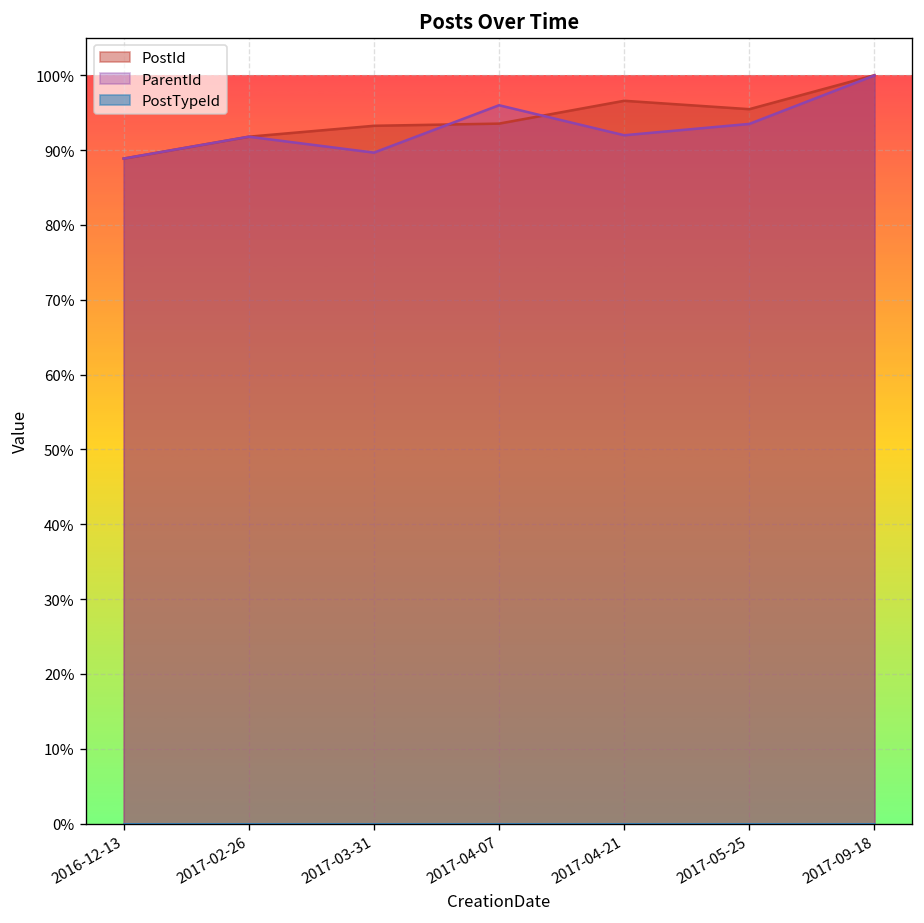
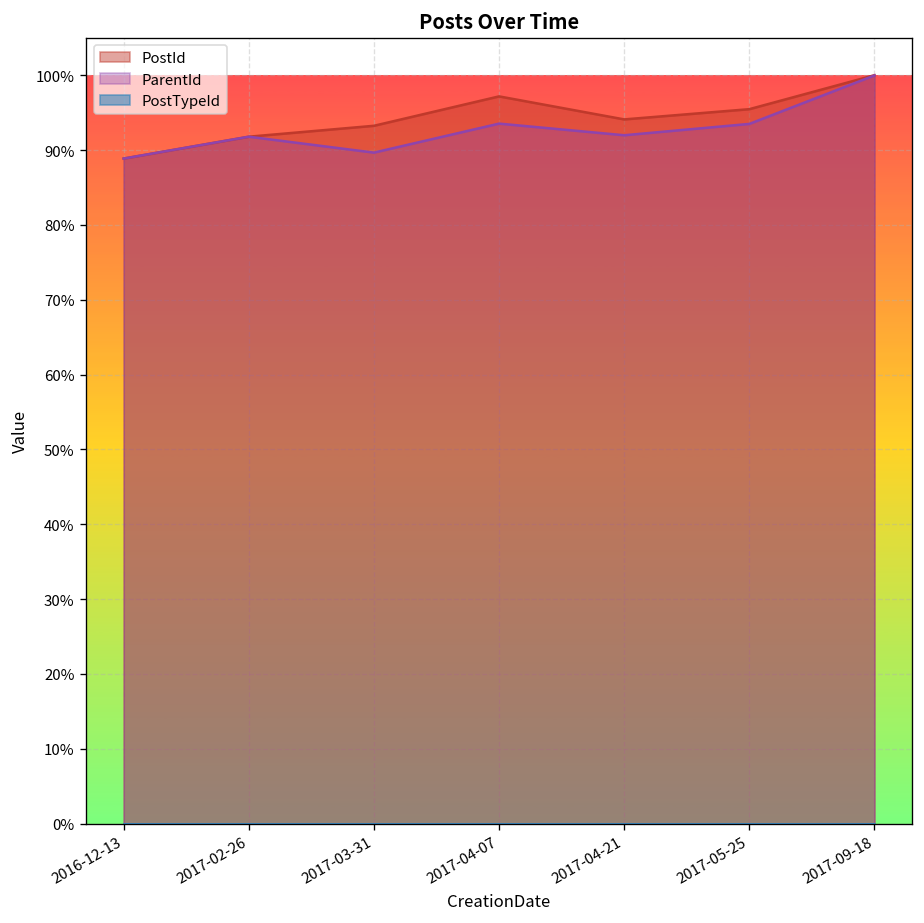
PostId, 2017-04-07: 94% -> 97%
ParentId, 2017-04-07: 96% -> 94%
PostId, 2017-04-21: 97% -> 94%
